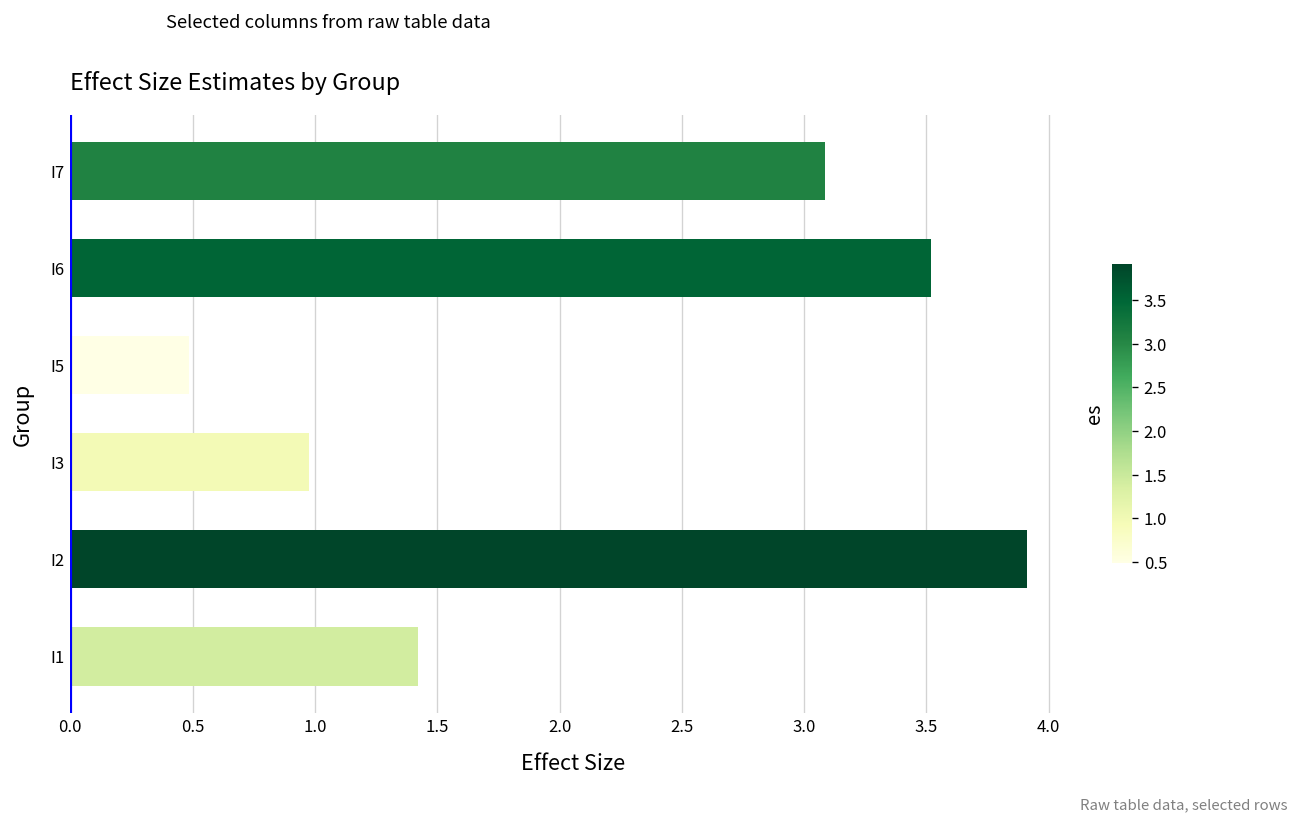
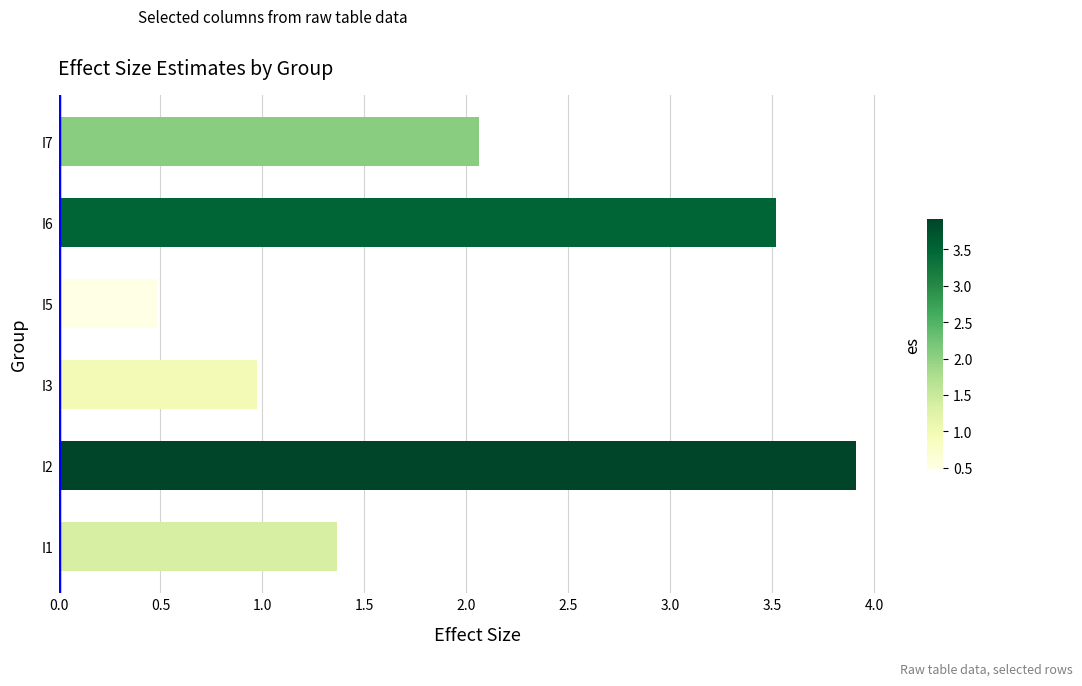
I7: 3.09 -> 2.06
I1: 1.42 -> 1.37
